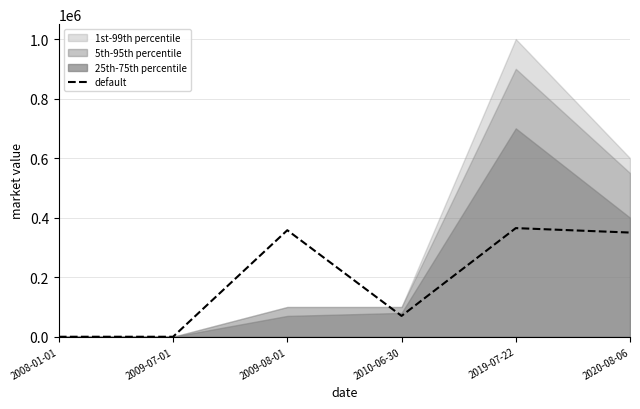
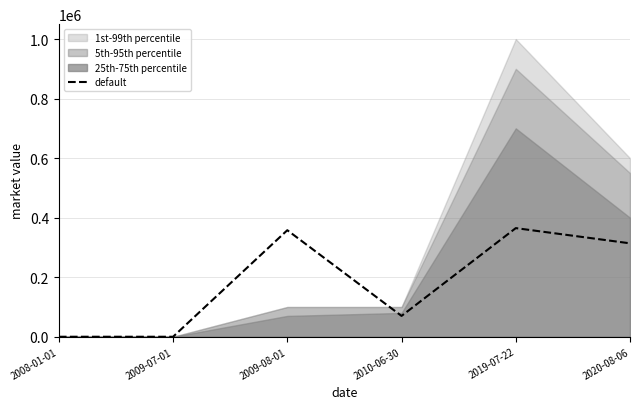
default, 2020-08-06: 350000 -> 310000
